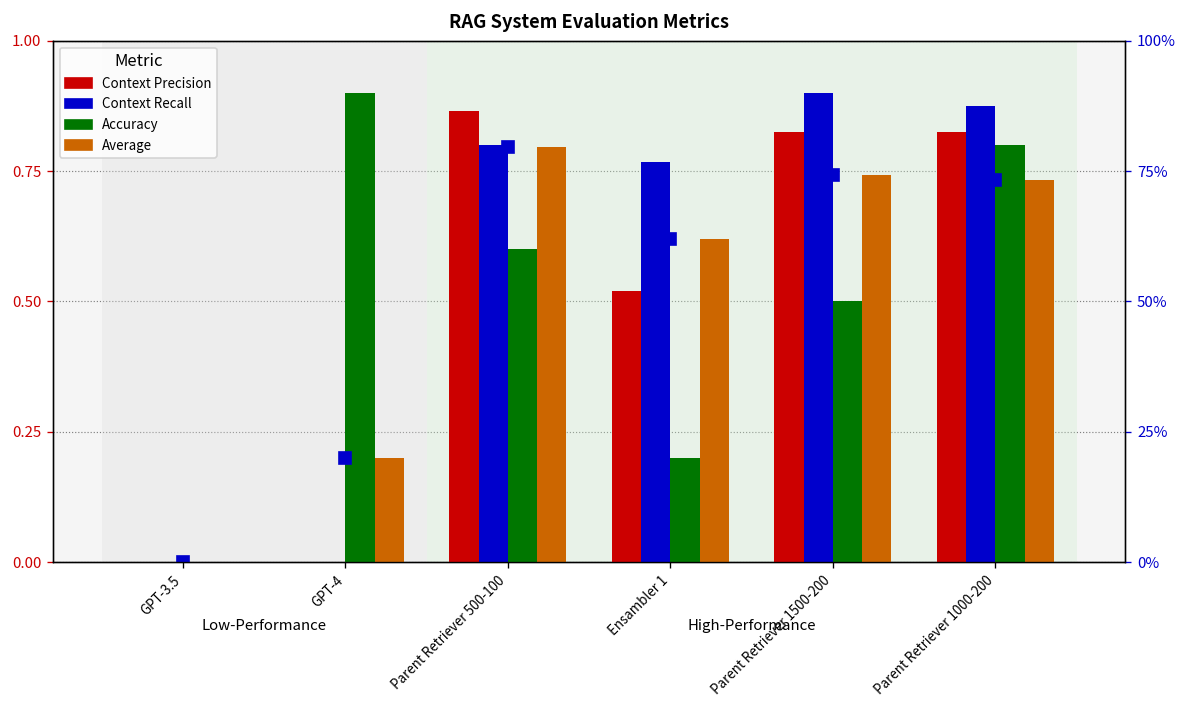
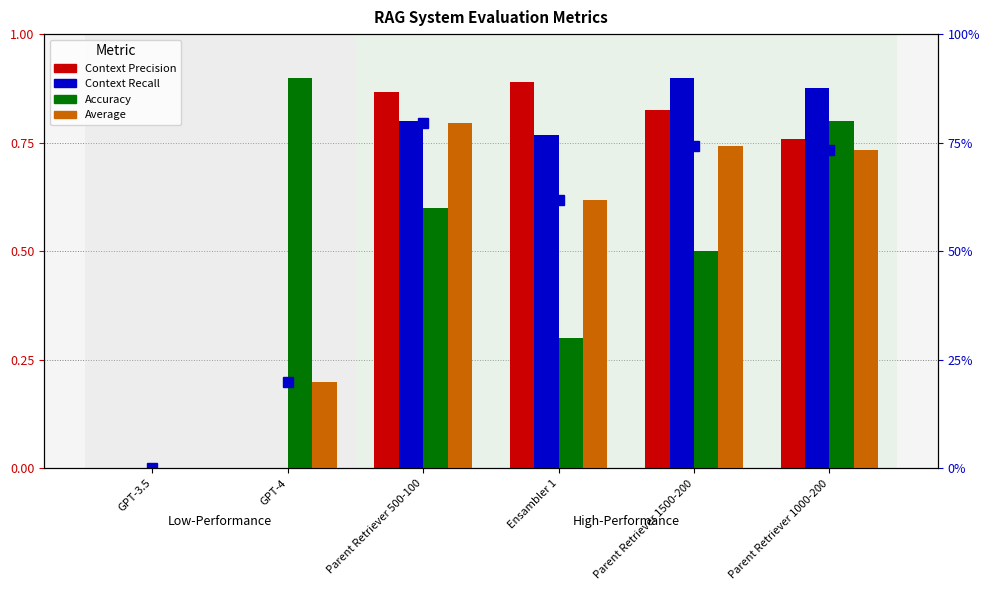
Context Precision, Ensambler 1: 0.52 -> 0.89
Accuracy, Ensambler 1: 0.2 -> 0.3
Context Precision, Parent Retriever 1000-200: 0.83 -> 0.76
